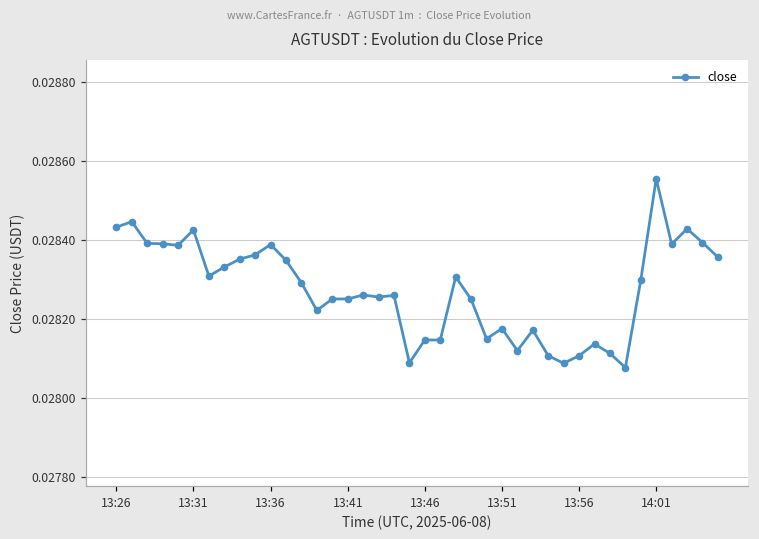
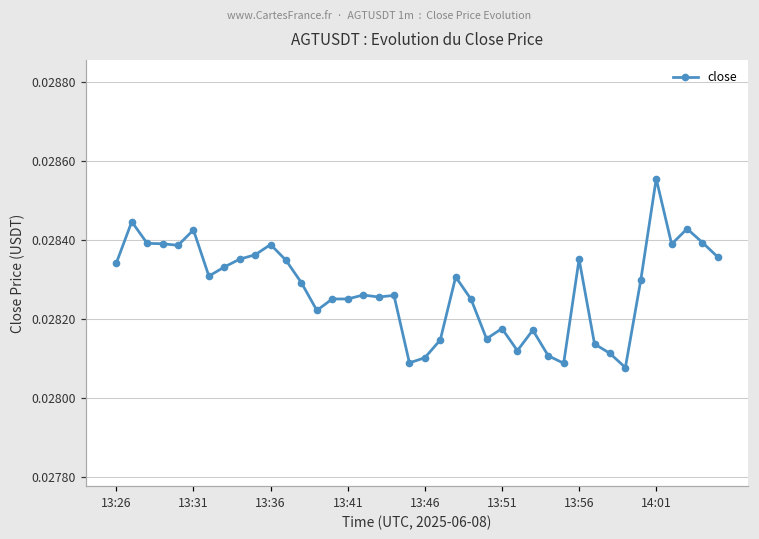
13:26: 0.02843 -> 0.02834
13:46: 0.02815 -> 0.02810
13:56: 0.02811 -> 0.02835
